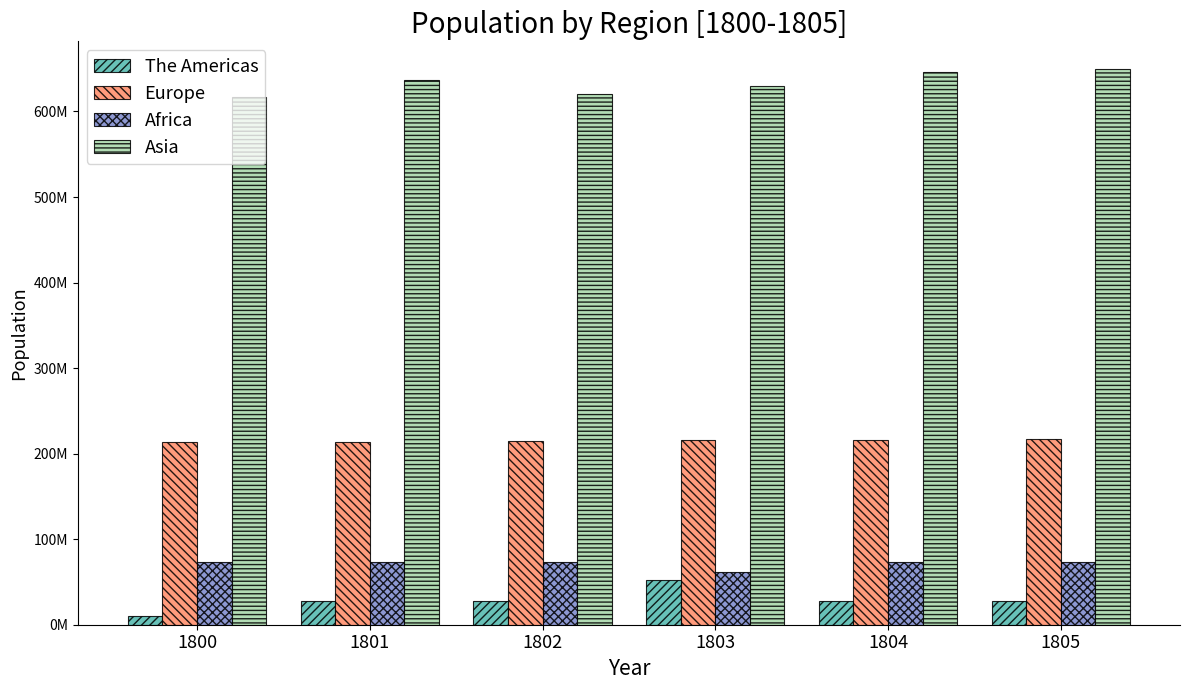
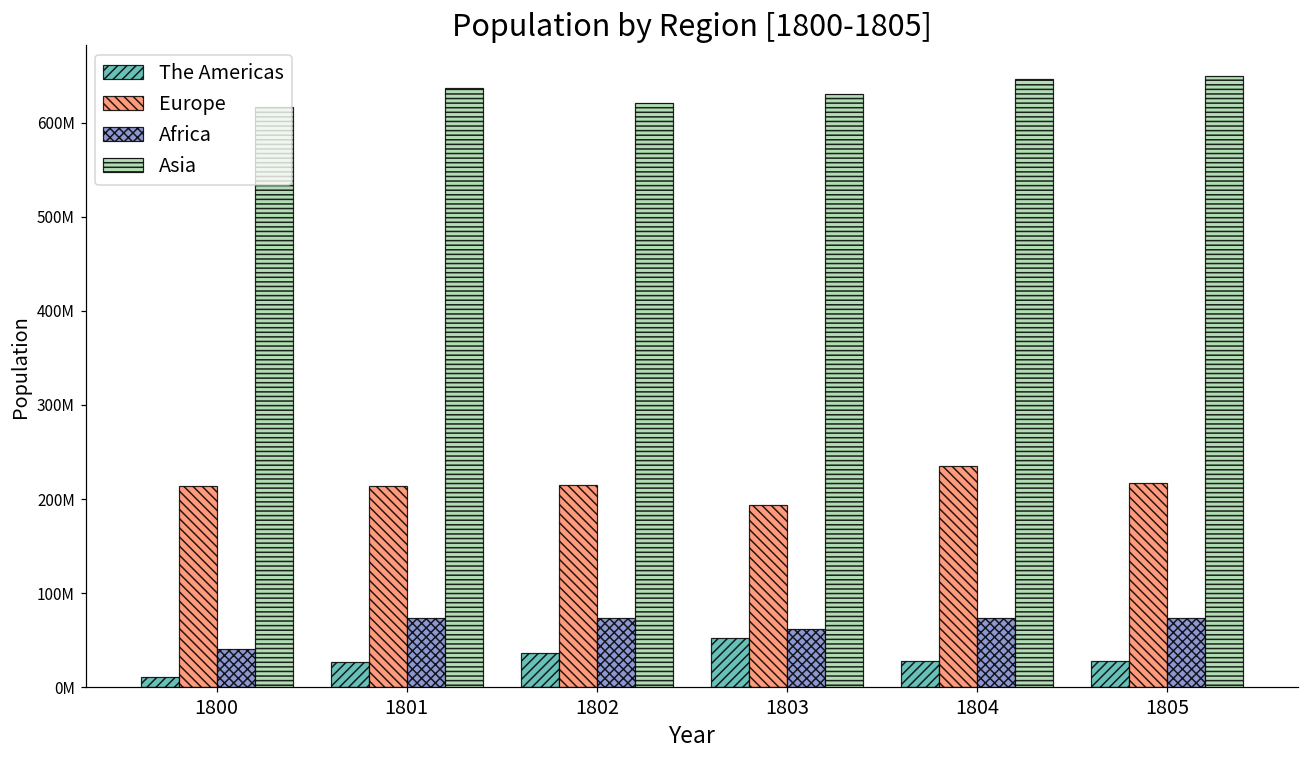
Africa, 1800: 70000000 -> 40000000
The Americas, 1802: 30000000 -> 40000000
Europe, 1803: 220000000 -> 190000000
Europe, 1804: 220000000 -> 230000000
